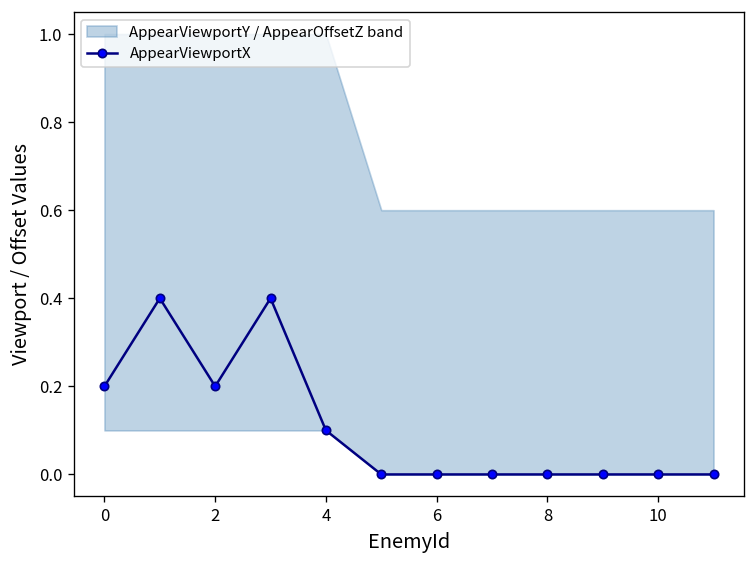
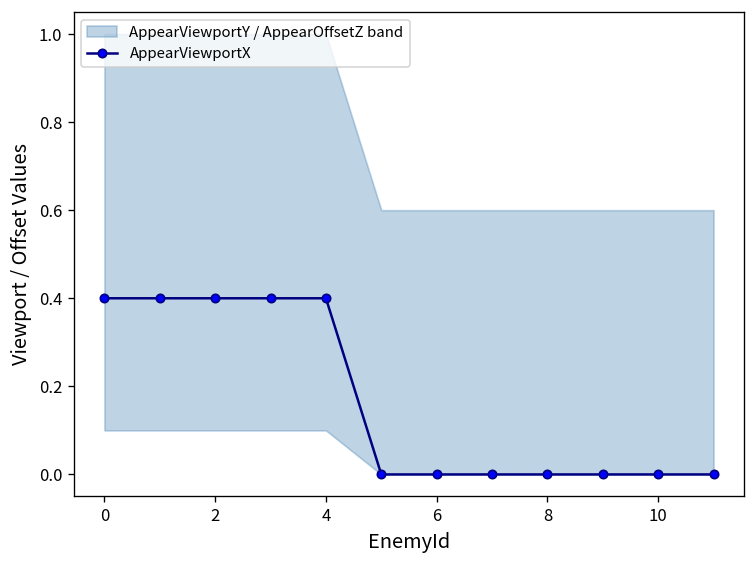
AppearViewportX, 0: 0.2 -> 0.4
AppearViewportX, 2: 0.2 -> 0.4
AppearViewportX, 4: 0.1 -> 0.4
